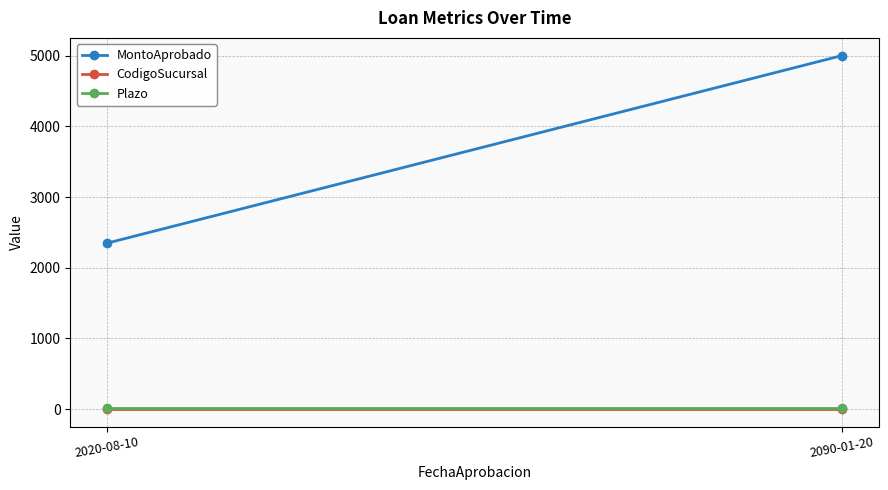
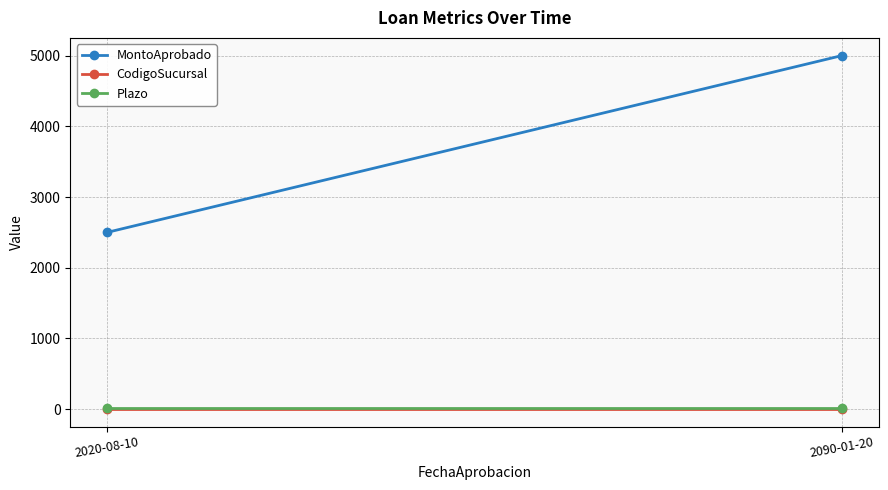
MontoAprobado, 2020-08-10: 2300 -> 2500
